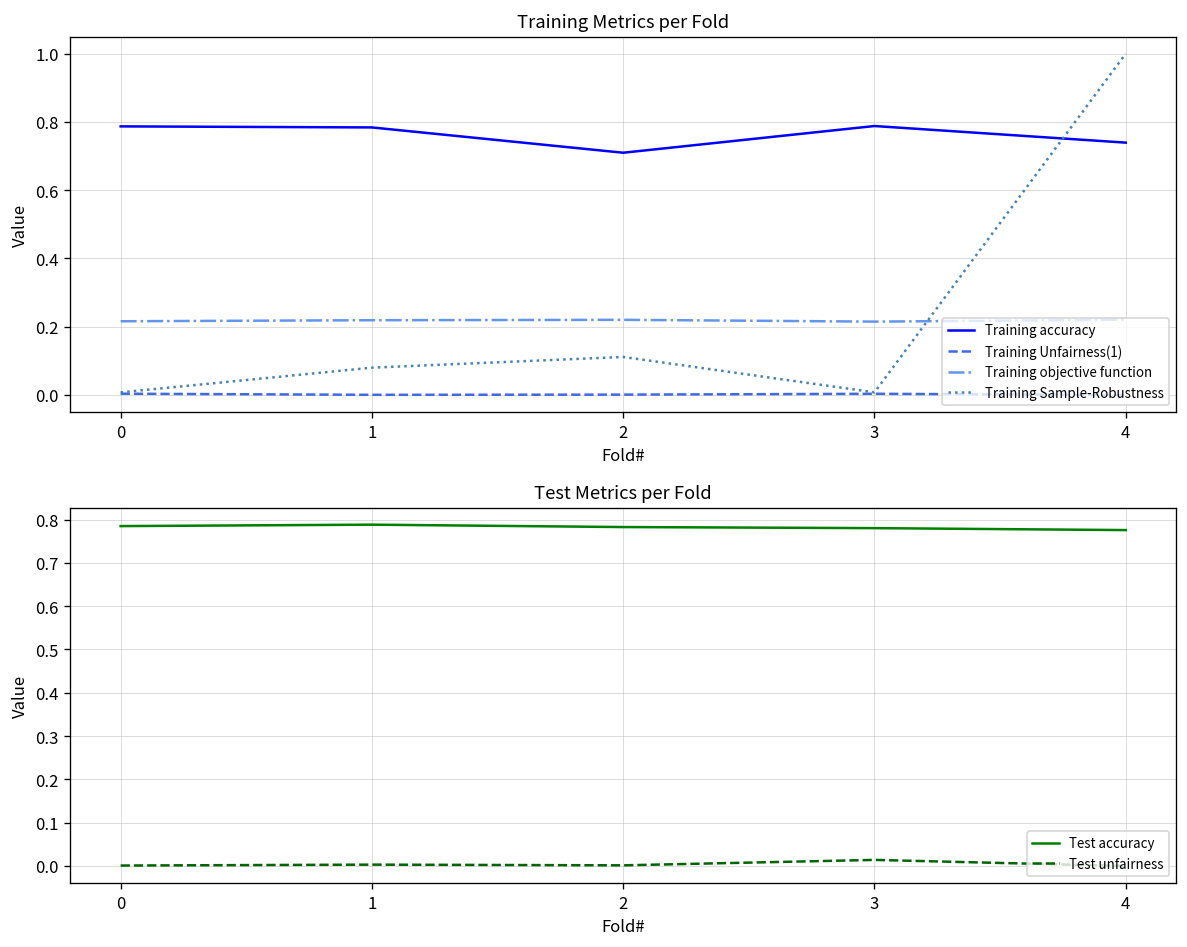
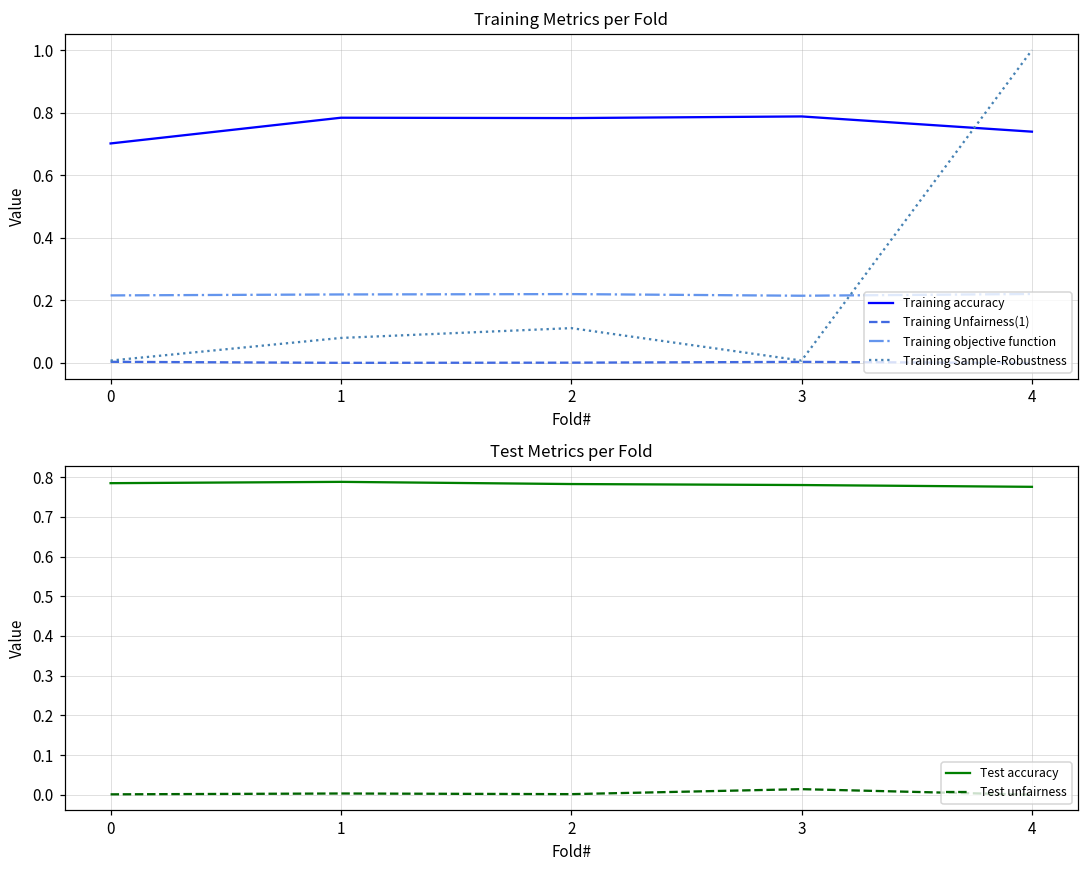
Training Metrics per Fold, Training accuracy, 0: 0.79 -> 0.70
Training Metrics per Fold, Training accuracy, 2: 0.71 -> 0.78
